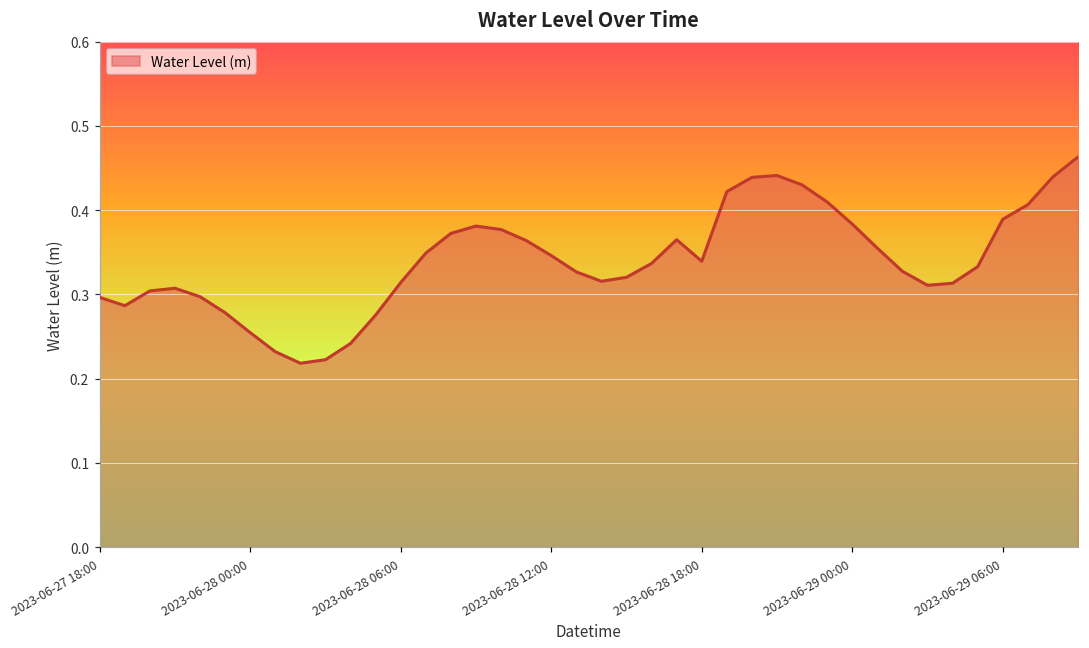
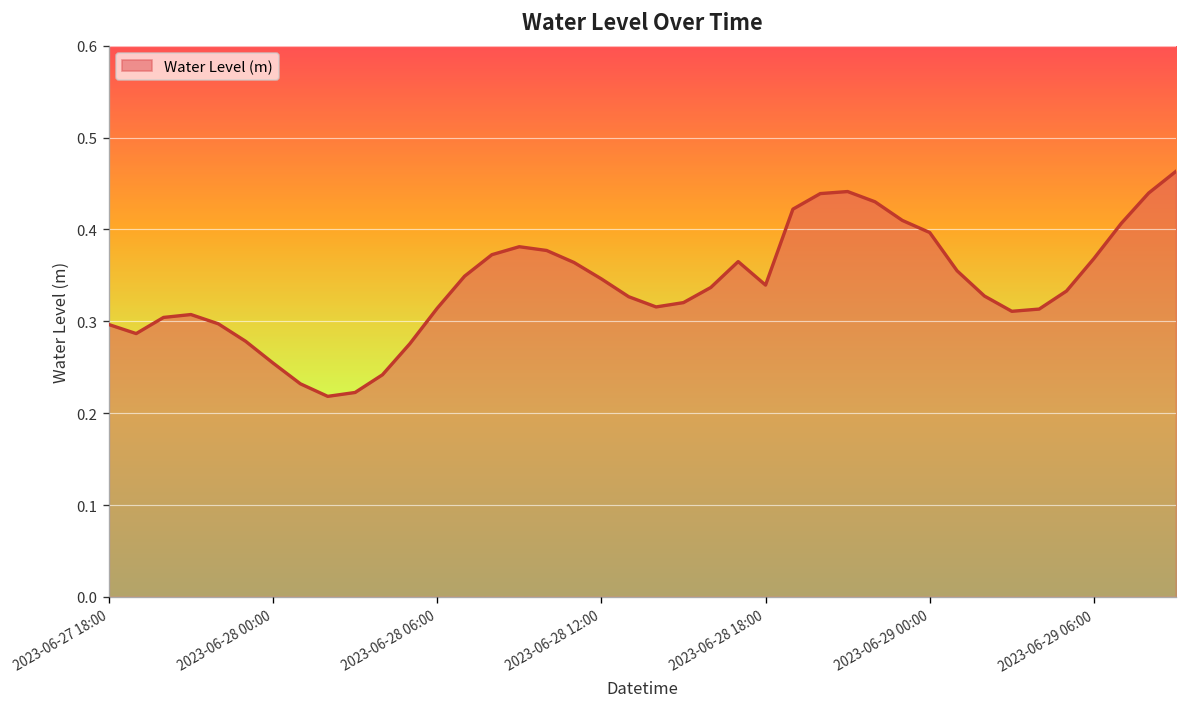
2023-06-29 00:00: 0.38 -> 0.40
2023-06-29 06:00: 0.39 -> 0.37
